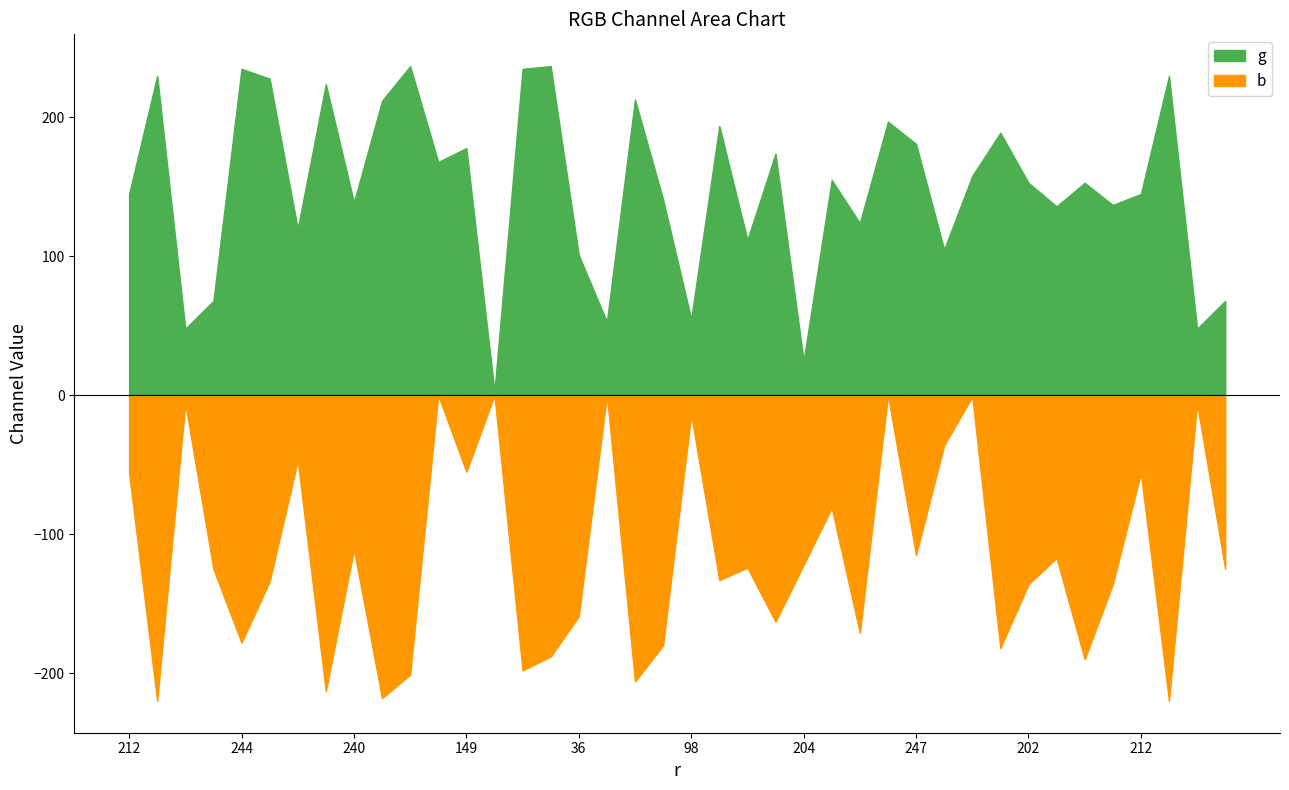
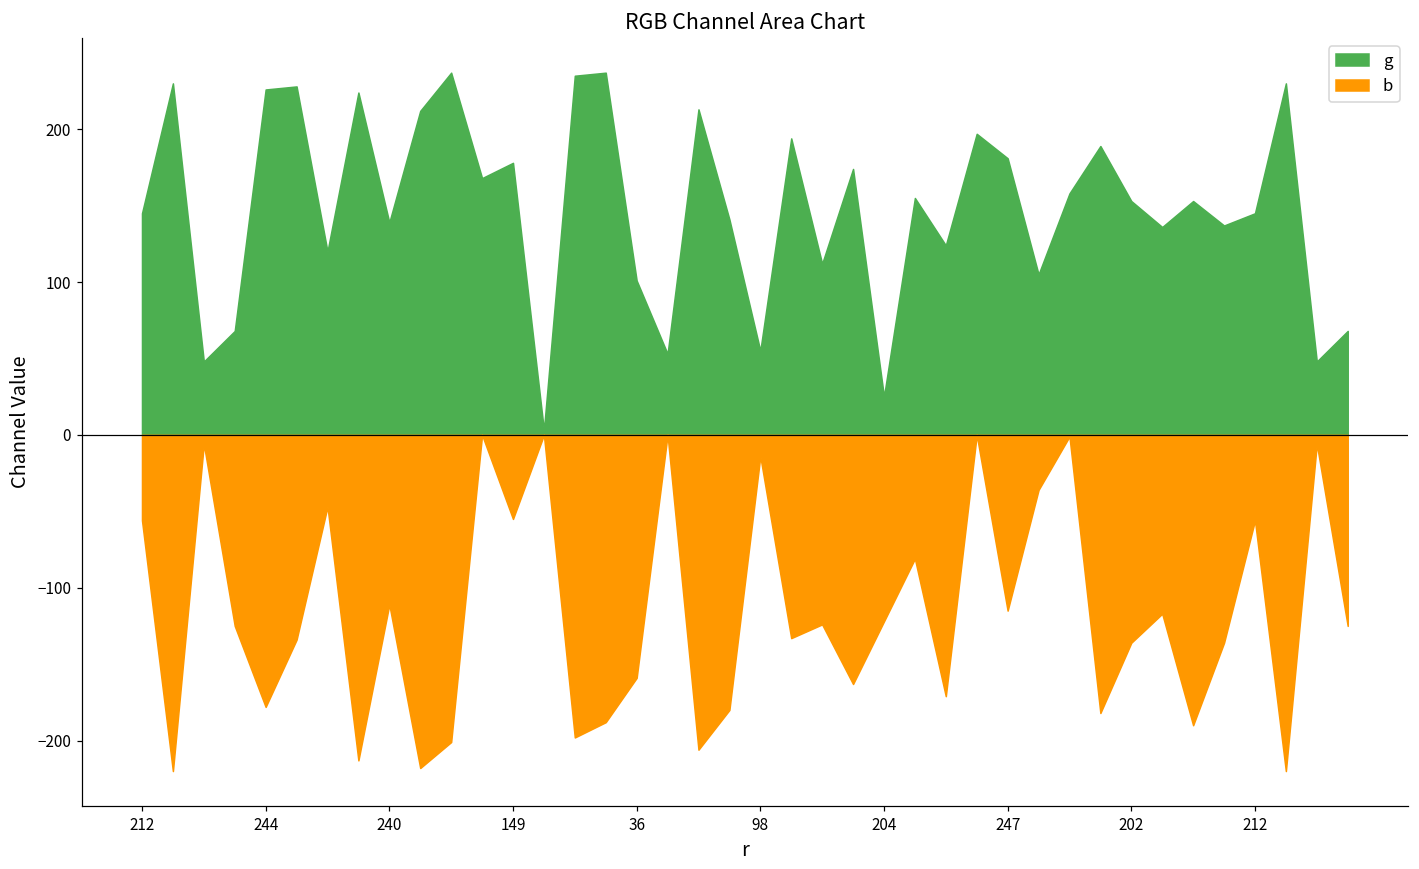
g, 244: 235 -> 226
